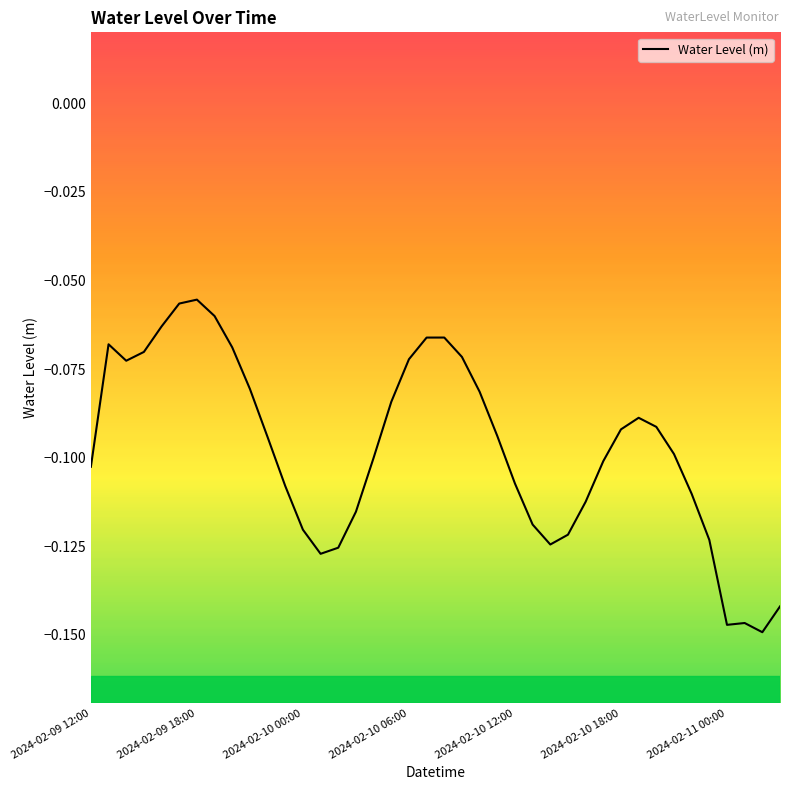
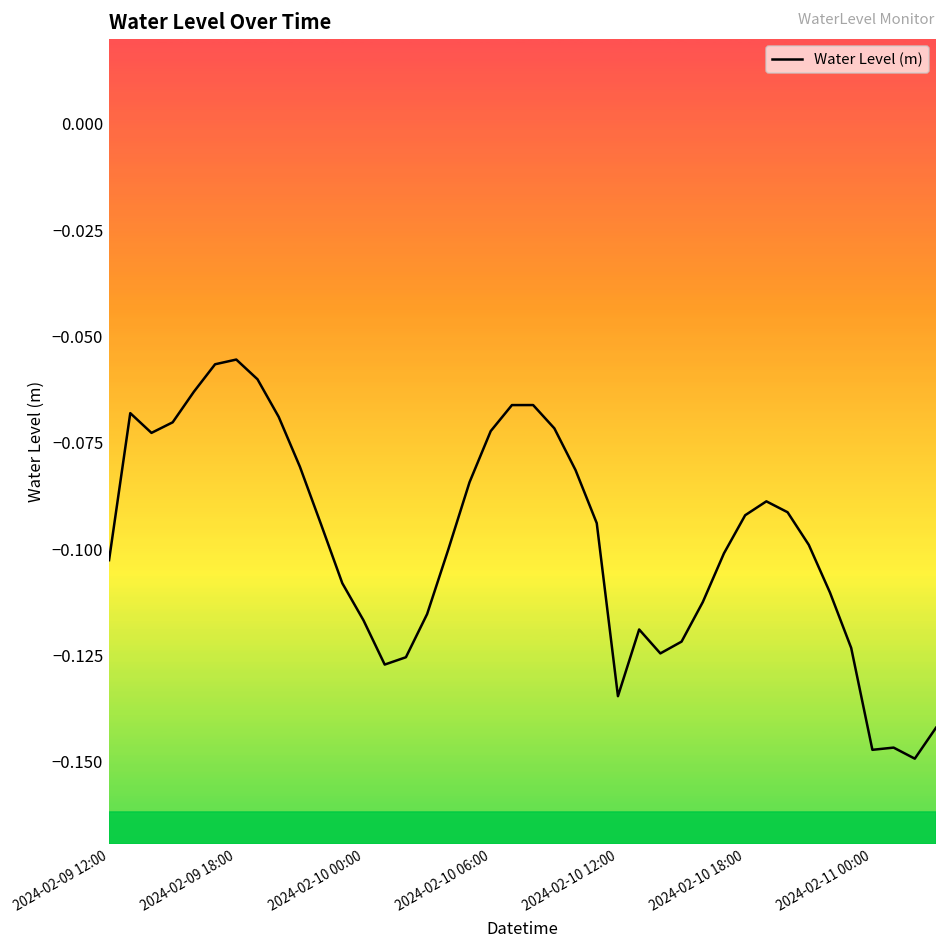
2024-02-10 00:00: -0.120 -> -0.117
2024-02-10 12:00: -0.107 -> -0.135
